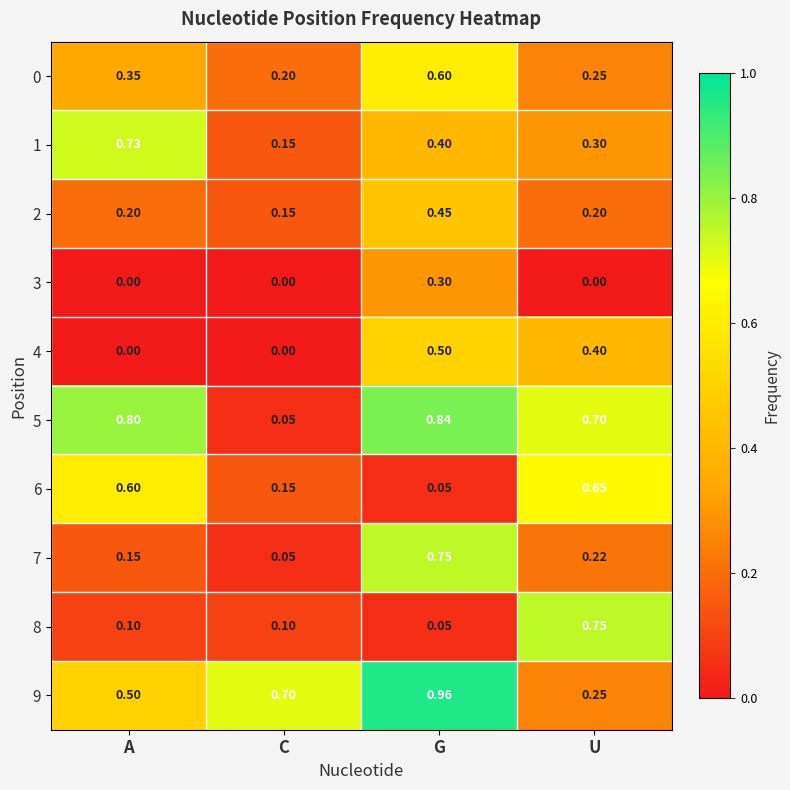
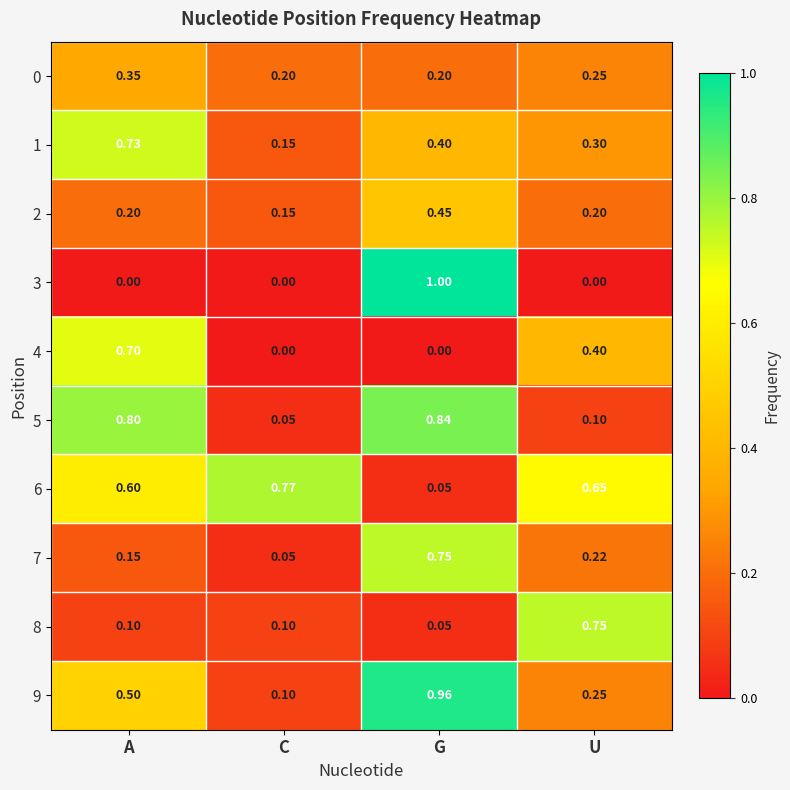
0, G: 0.60 -> 0.20
3, G: 0.30 -> 1.00
4, A: 0.00 -> 0.70
4, G: 0.50 -> 0.00
5, U: 0.70 -> 0.10
6, C: 0.15 -> 0.77
9, C: 0.70 -> 0.10
